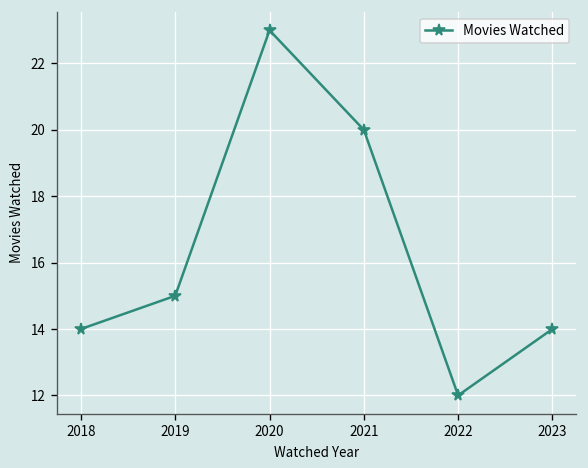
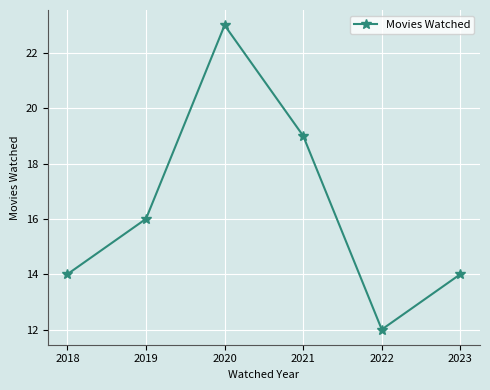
2019: 15 -> 16
2021: 20 -> 19
